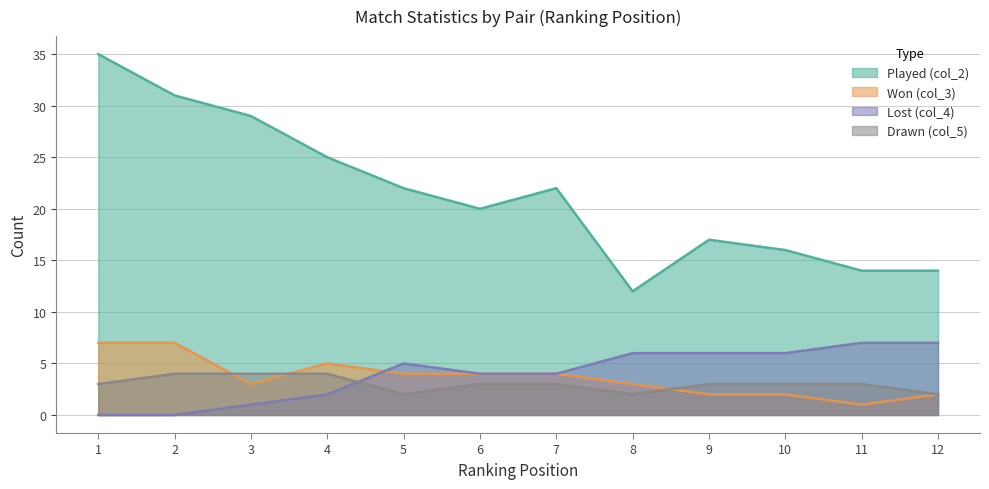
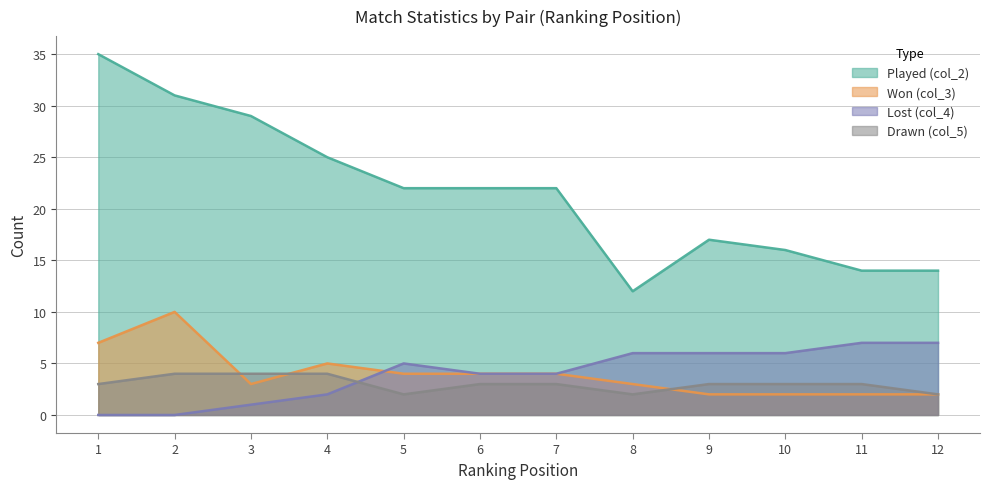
Won (col_3), 2: 7 -> 10
Played (col_2), 6: 20 -> 22
Won (col_3), 11: 1 -> 2
